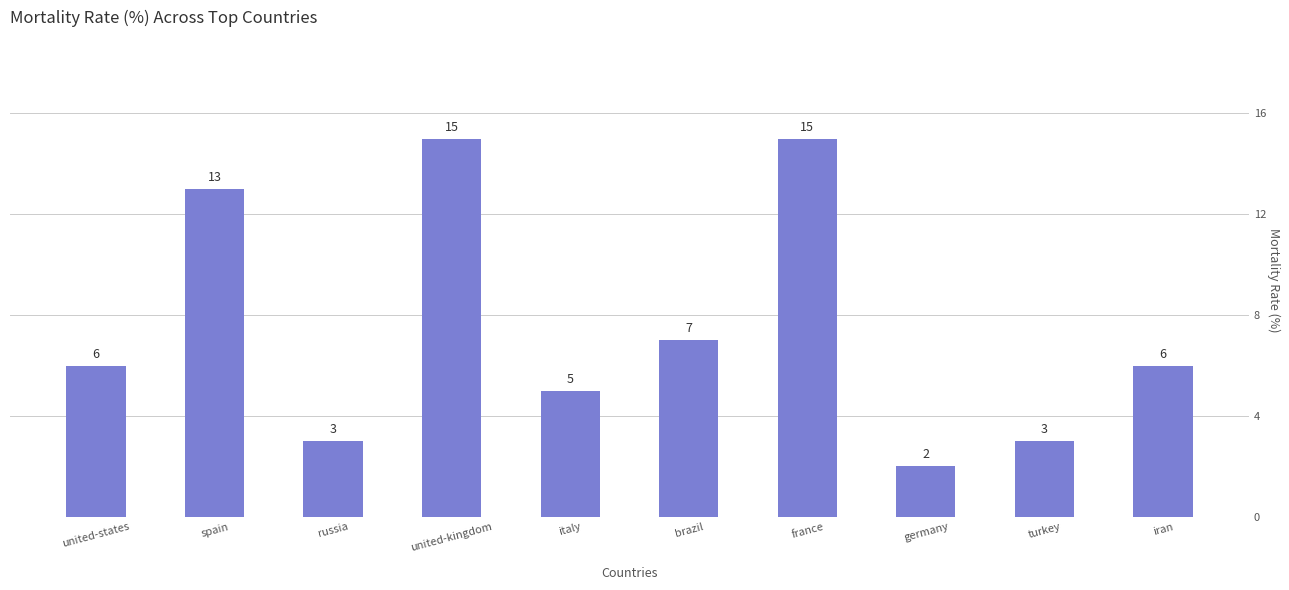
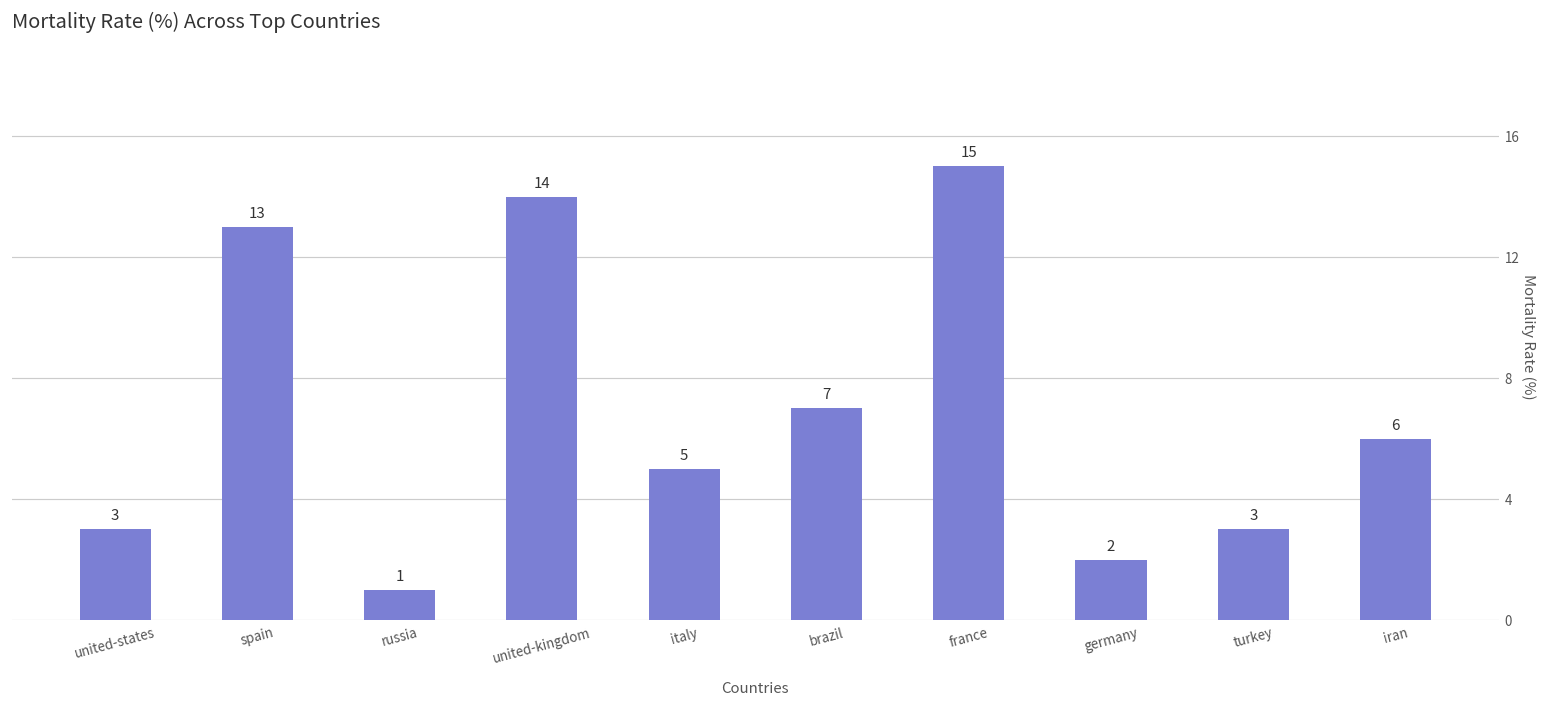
united-states: 6 -> 3
russia: 3 -> 1
united-kingdom: 15 -> 14
